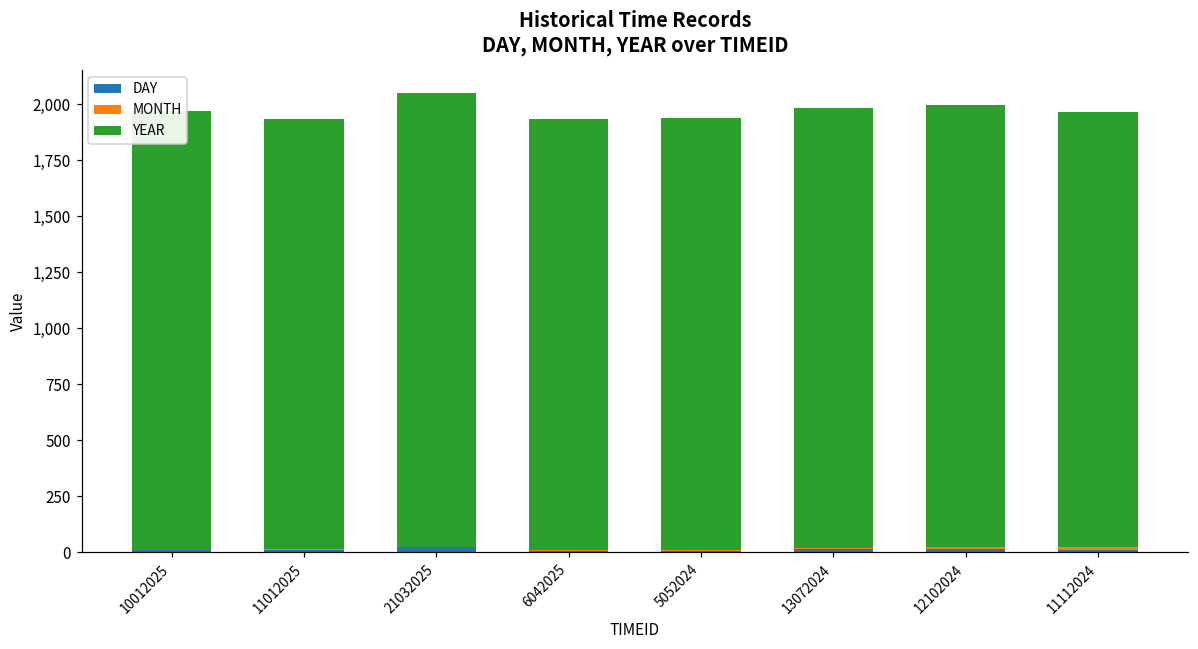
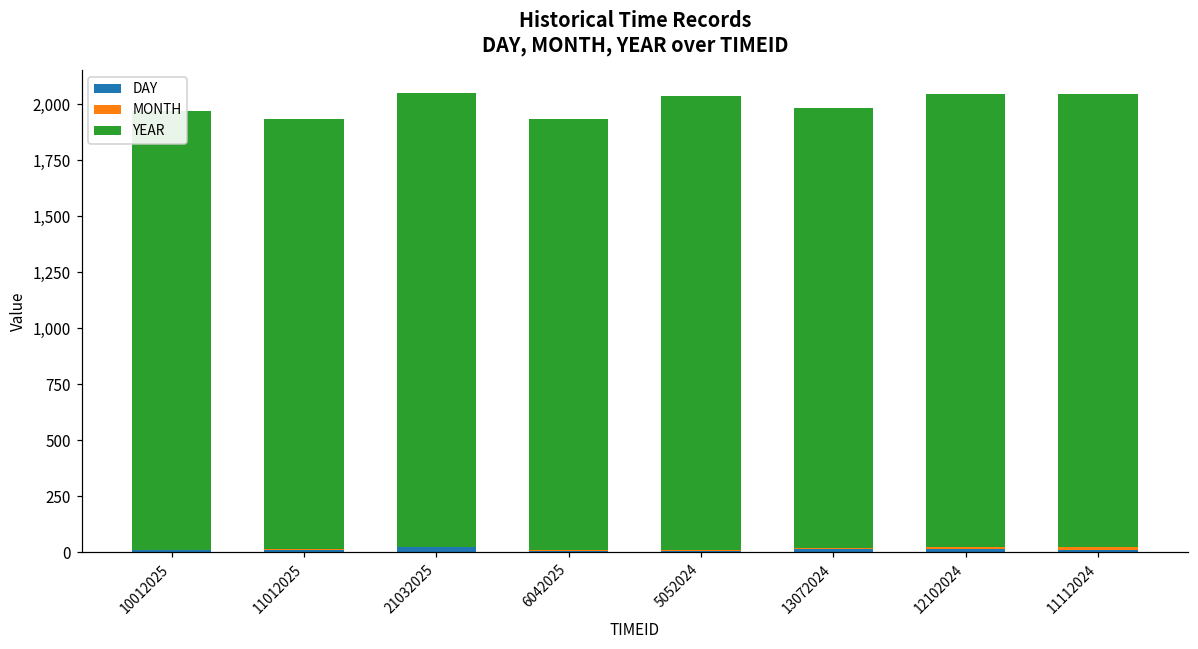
YEAR, 5052024: 1,930 -> 2,020
YEAR, 12102024: 1,970 -> 2,020
YEAR, 11112024: 1,940 -> 2,020
